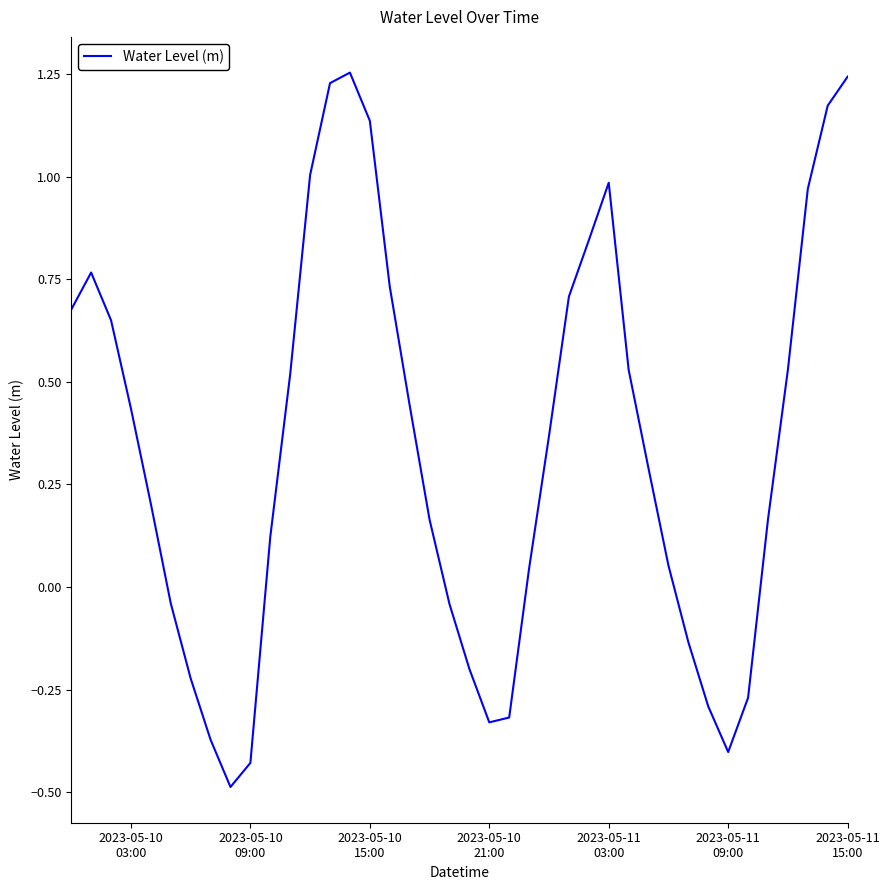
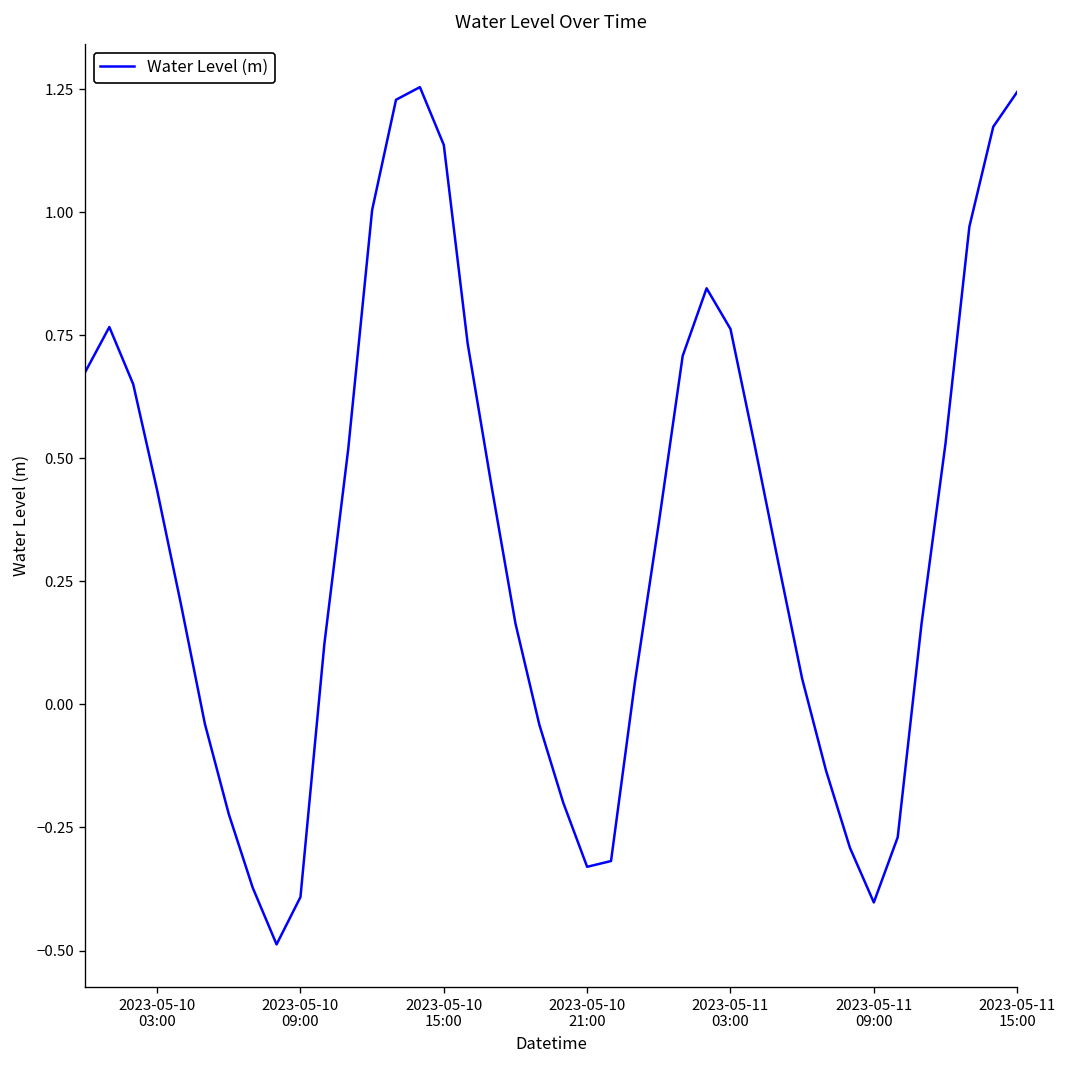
2023-05-10 09:00: -0.43 -> -0.39
2023-05-11 03:00: 0.99 -> 0.76
